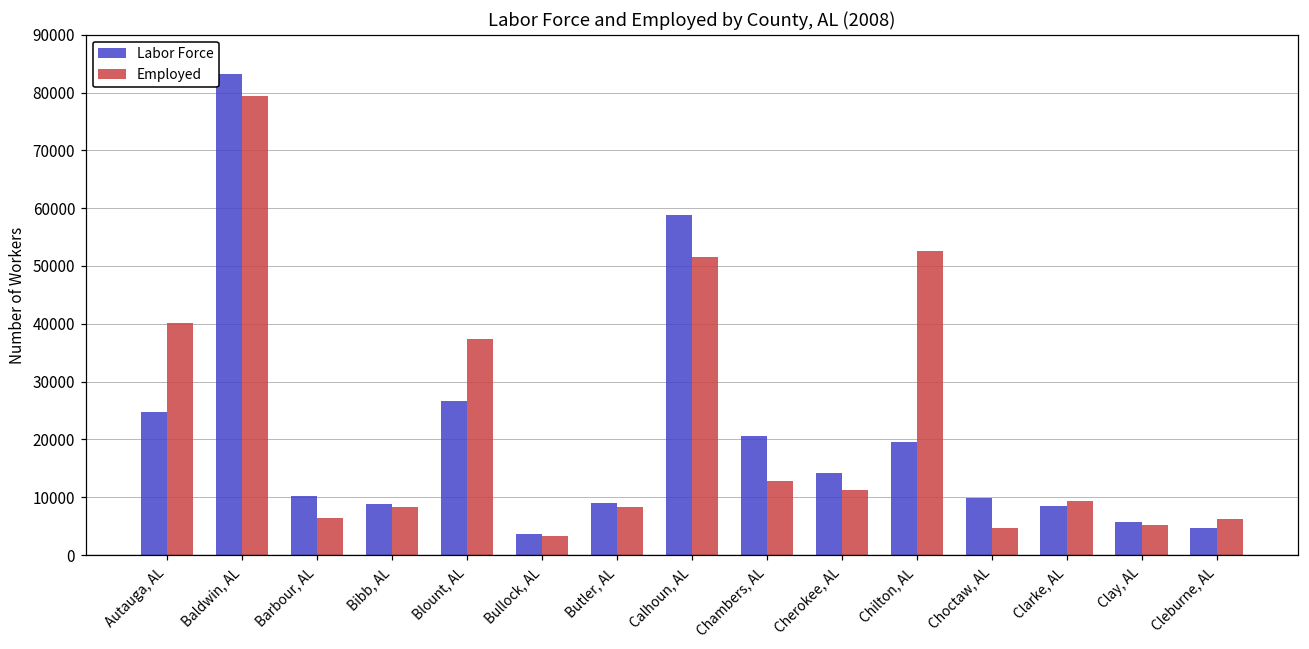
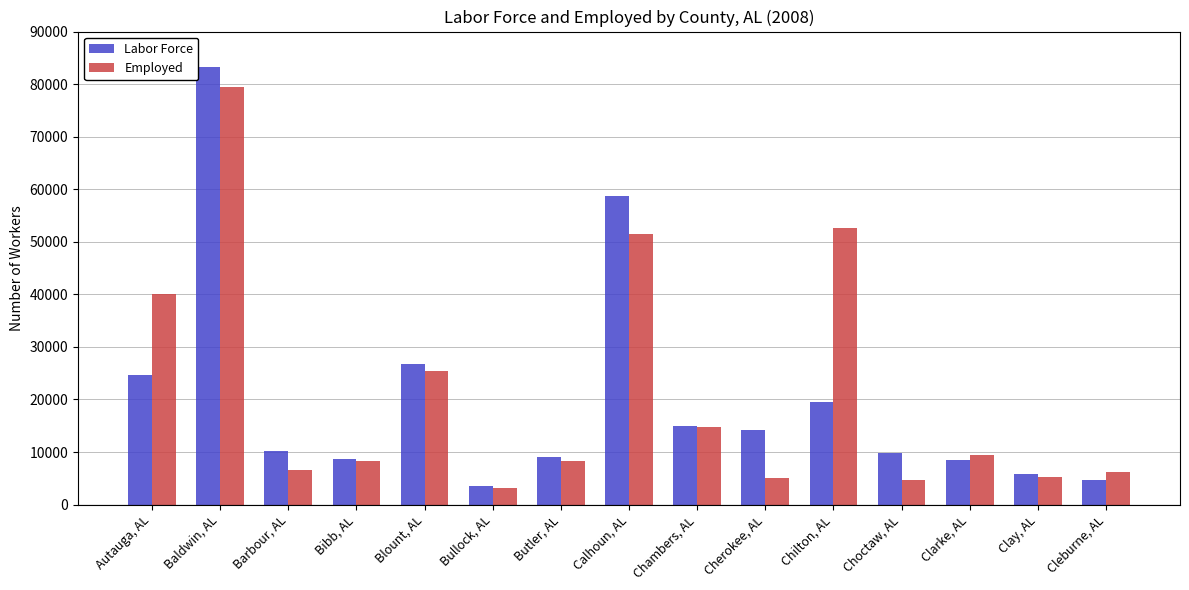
Employed, Blount, AL: 37000 -> 25000
Labor Force, Chambers, AL: 21000 -> 15000
Employed, Chambers, AL: 13000 -> 15000
Employed, Cherokee, AL: 11000 -> 5000
